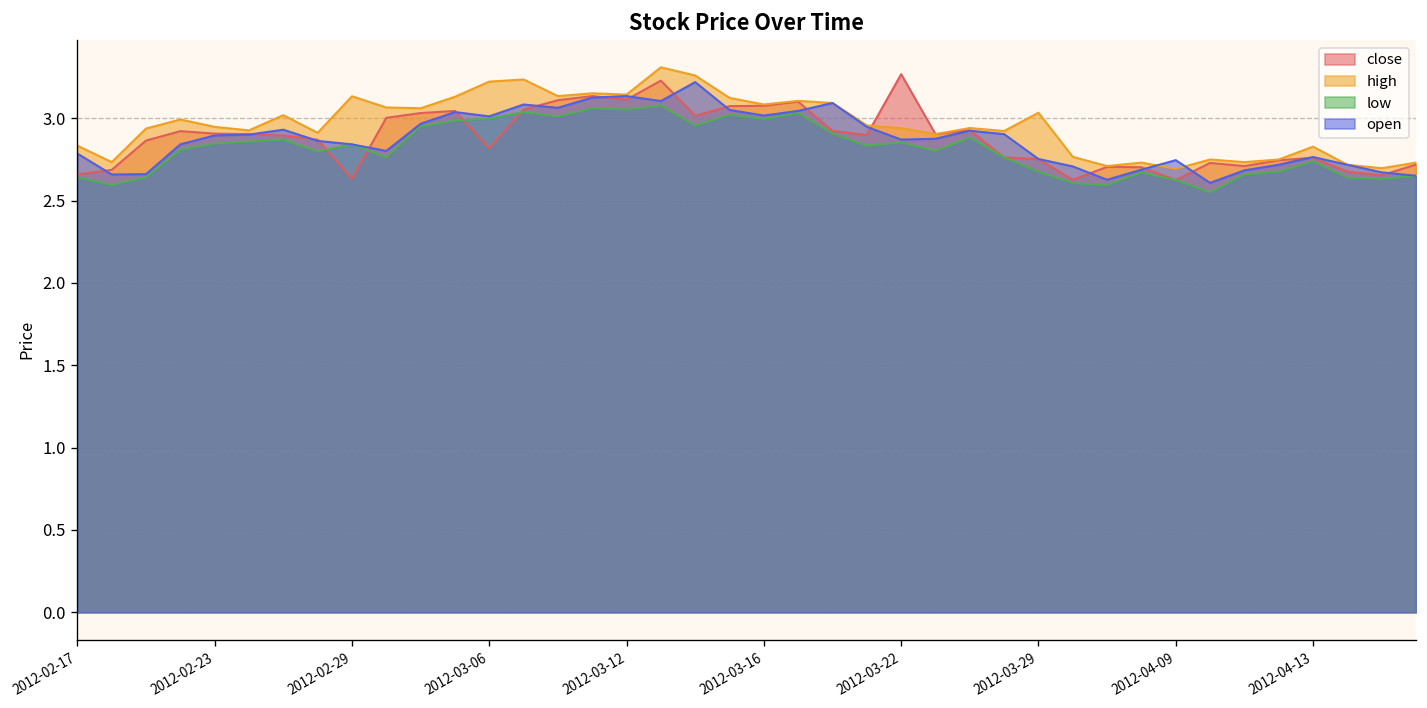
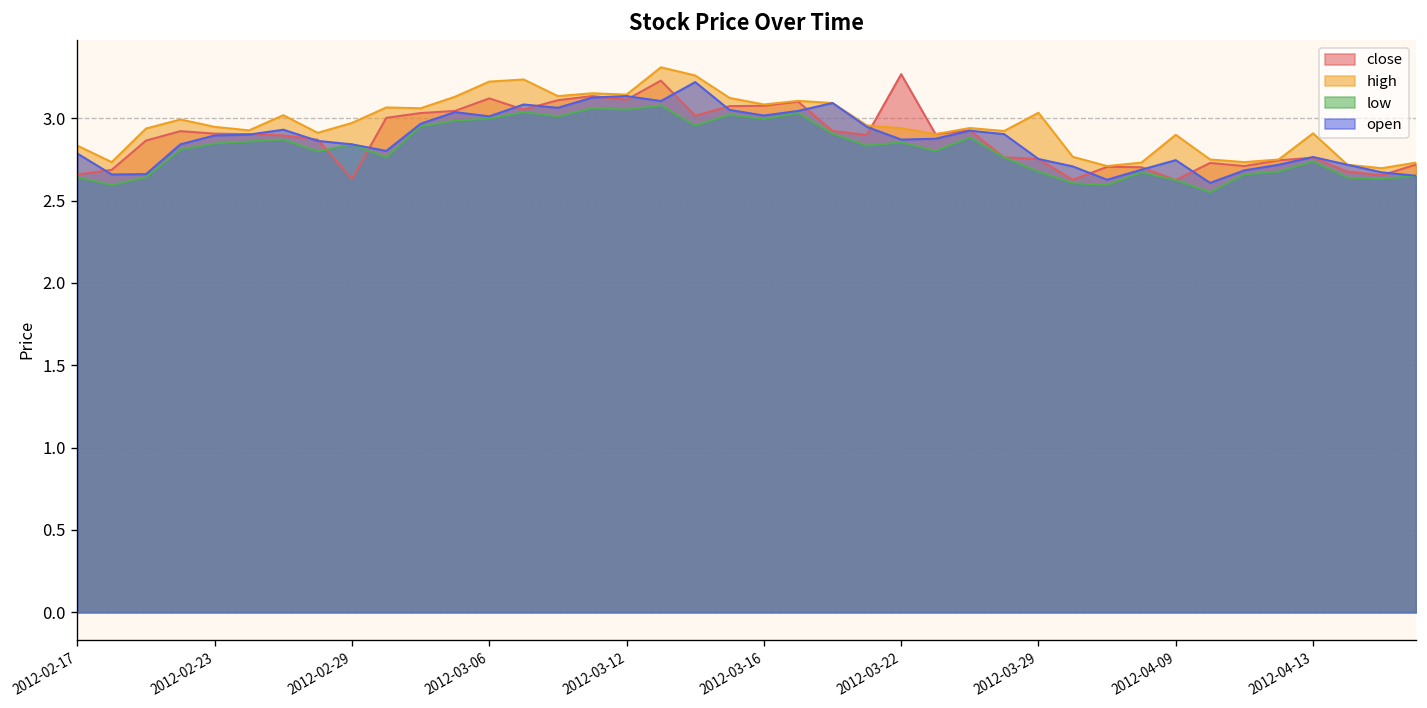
high, 2012-02-29: 3.13 -> 2.97
close, 2012-03-06: 2.82 -> 3.12
high, 2012-04-09: 2.69 -> 2.90
high, 2012-04-13: 2.83 -> 2.91
